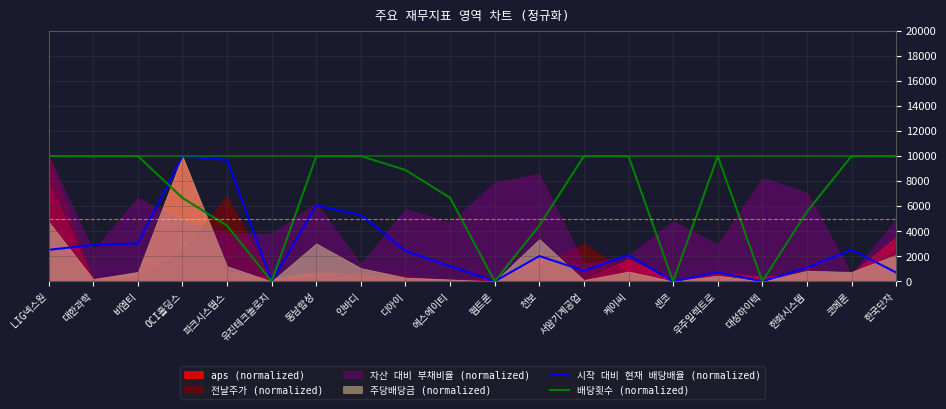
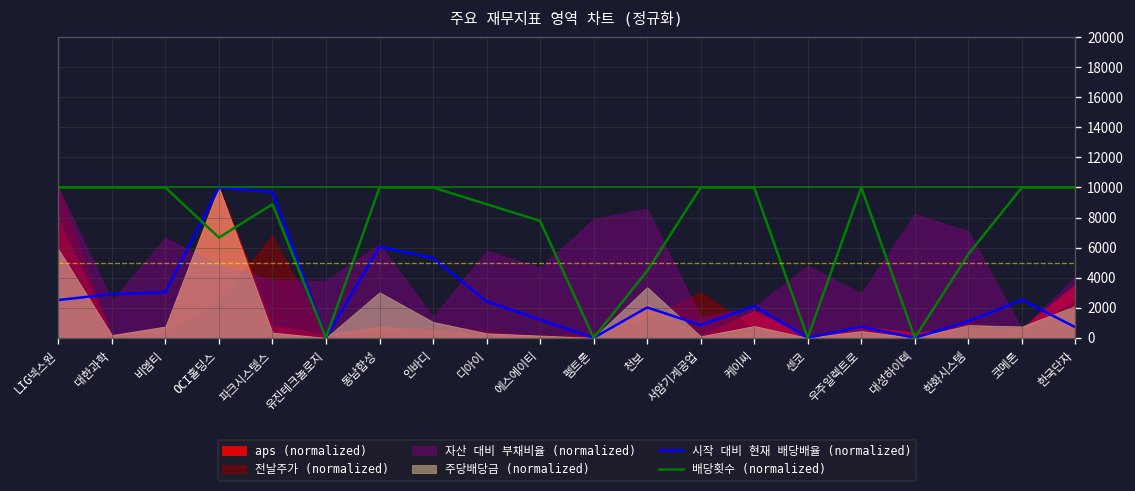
주당배당금 (normalized), LIG넥스원: 4800 -> 5900
배당횟수 (normalized), 파크시스템스: 4400 -> 8900
주당배당금 (normalized), 파크시스템스: 1200 -> 400
배당횟수 (normalized), 에스에이티: 6700 -> 7800
자산 대비 부채비율 (normalized), 한국단자: 5000 -> 4000
